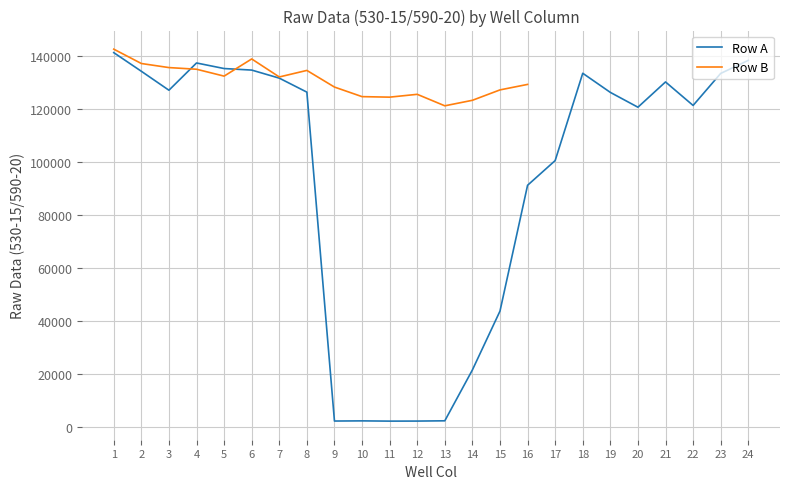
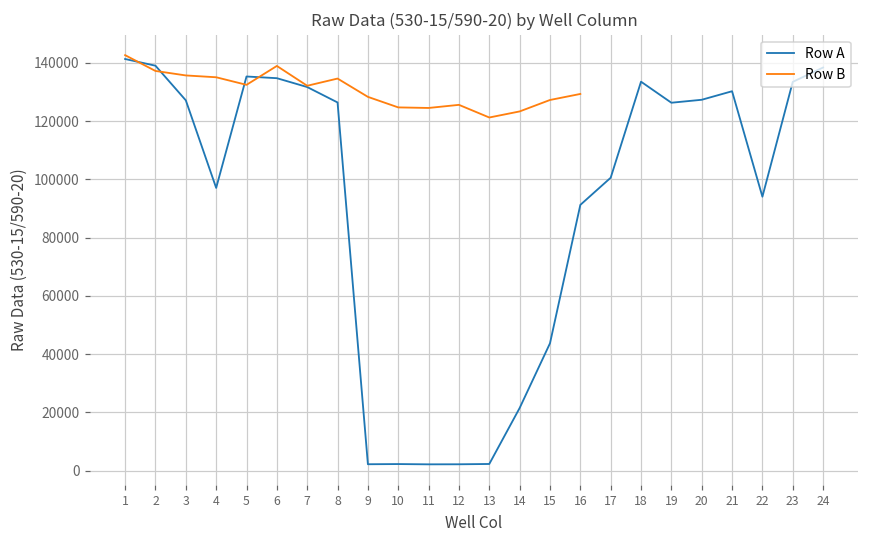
Row A, 2: 134000 -> 139000
Row A, 4: 137000 -> 97000
Row A, 20: 121000 -> 127000
Row A, 22: 121000 -> 94000
